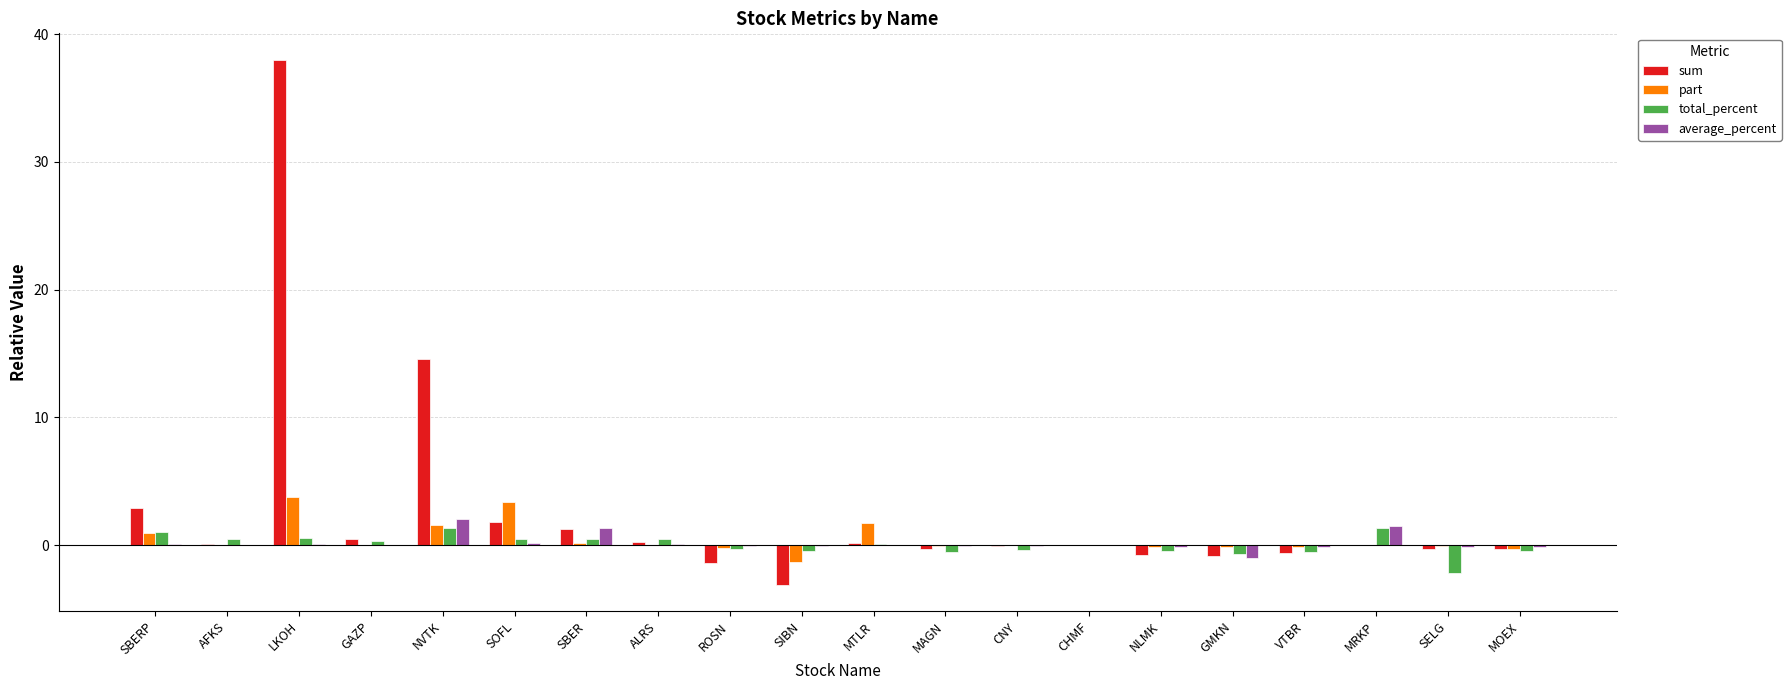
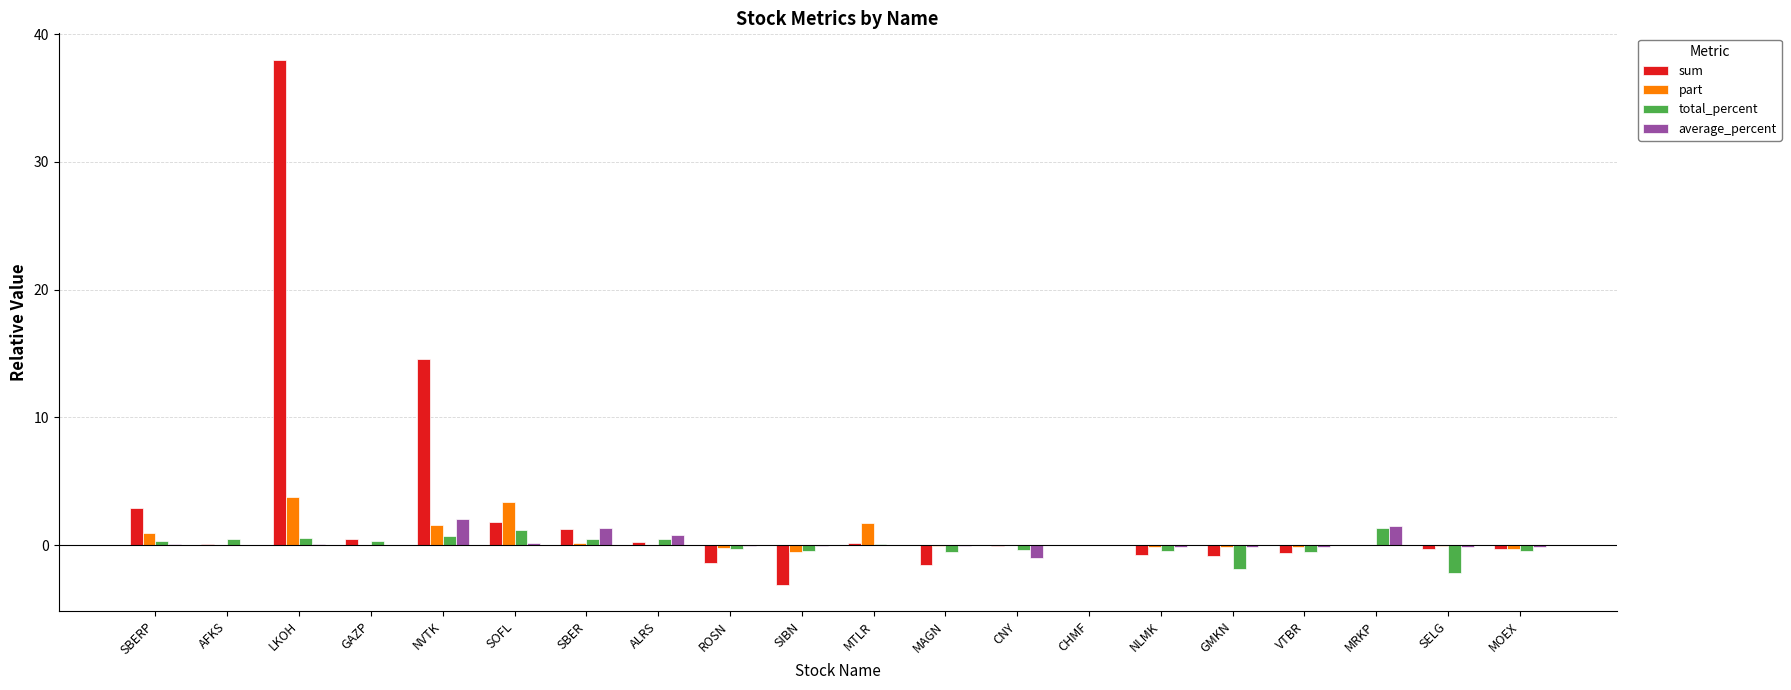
total_percent, SBERP: 1.0 -> 0.4
total_percent, NVTK: 1.4 -> 0.7
total_percent, SOFL: 0.5 -> 1.2
average_percent, ALRS: 0.1 -> 0.8
part, SIBN: -1.3 -> -0.5
sum, MAGN: -0.3 -> -1.5
average_percent, CNY: -0.1 -> -1.0
total_percent, GMKN: -0.7 -> -1.8
average_percent, GMKN: -1.0 -> -0.1
